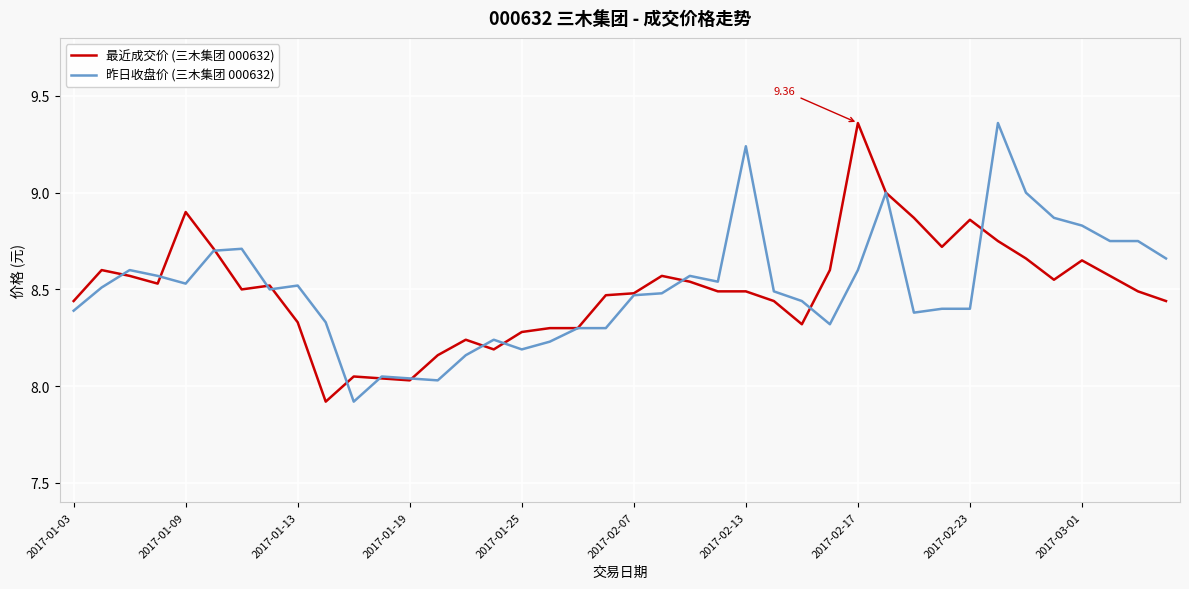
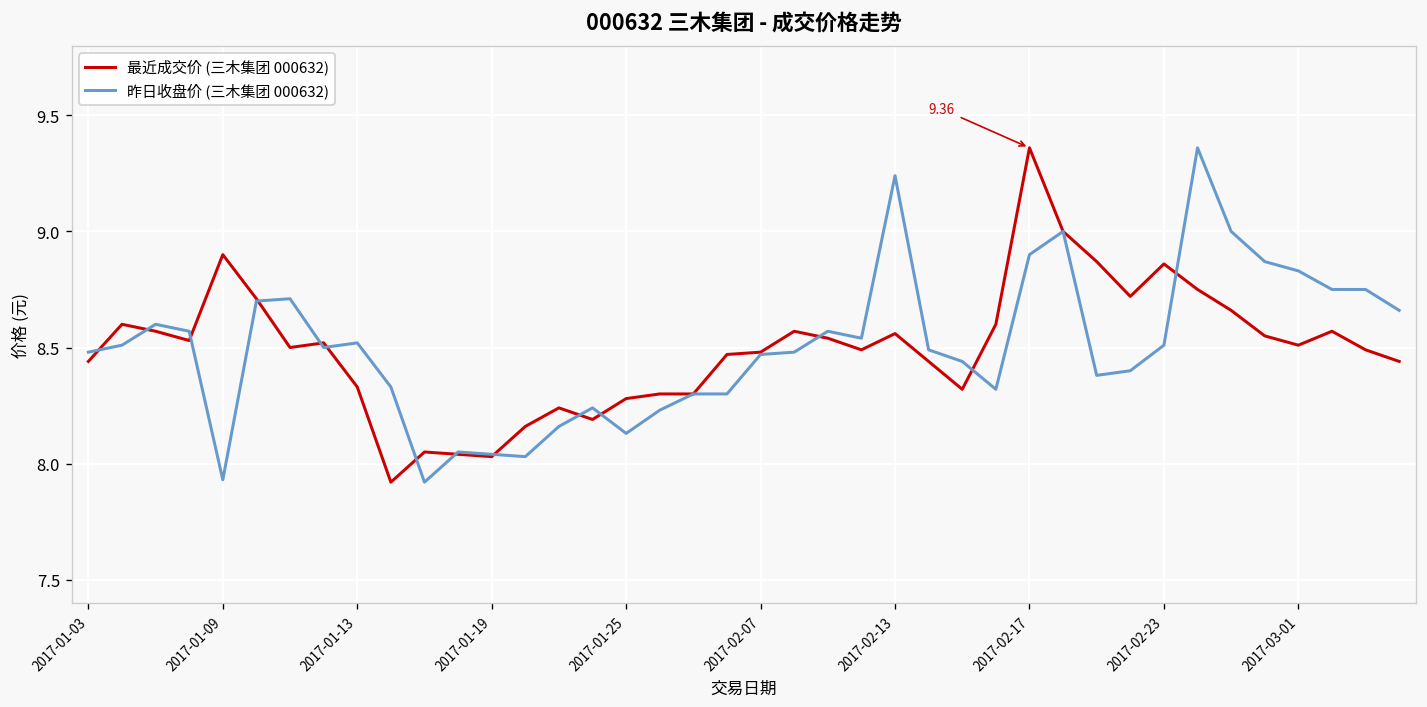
昨日收盘价 (三木集团 000632), 2017-01-03: 8.39 -> 8.48
昨日收盘价 (三木集团 000632), 2017-01-09: 8.53 -> 7.93
昨日收盘价 (三木集团 000632), 2017-01-25: 8.19 -> 8.13
最近成交价 (三木集团 000632), 2017-02-13: 8.49 -> 8.56
昨日收盘价 (三木集团 000632), 2017-02-17: 8.6 -> 8.9
昨日收盘价 (三木集团 000632), 2017-02-23: 8.40 -> 8.51
最近成交价 (三木集团 000632), 2017-03-01: 8.65 -> 8.51
